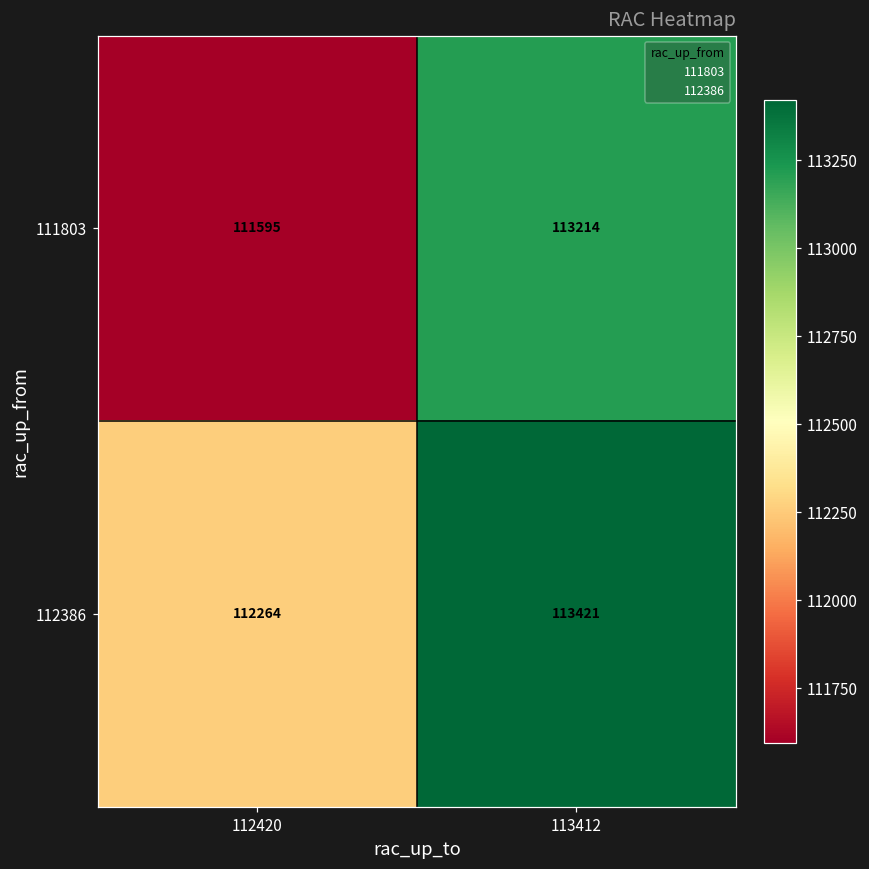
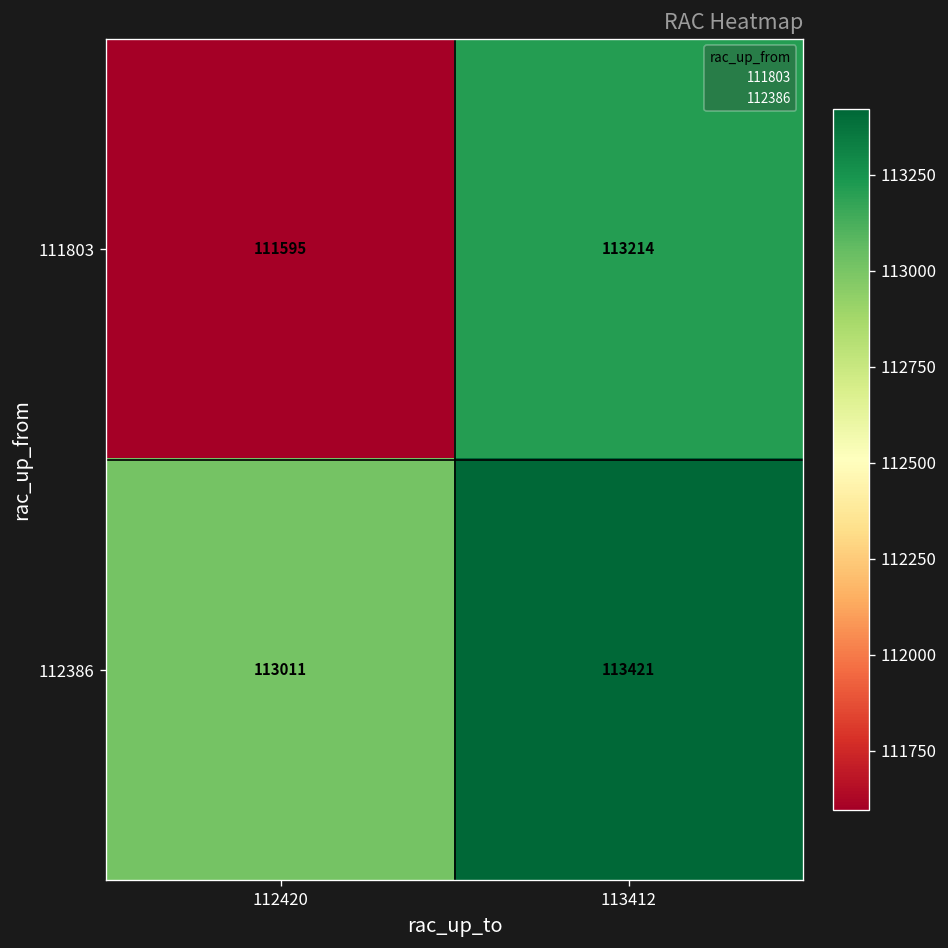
112386, 112420: 112264 -> 113011
